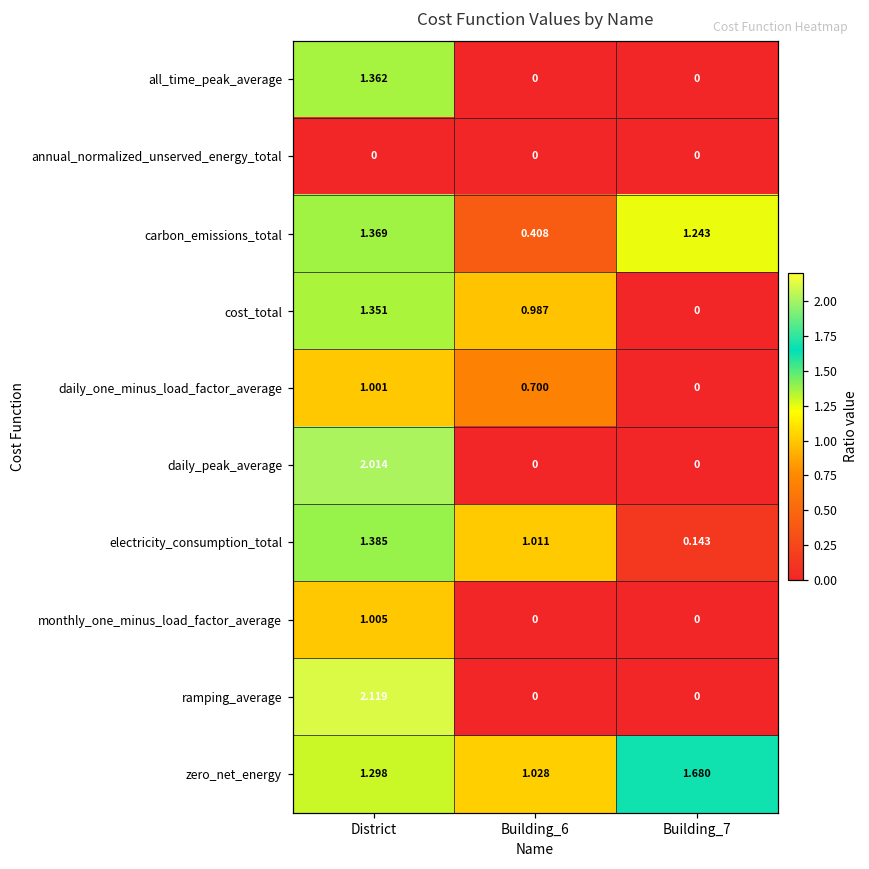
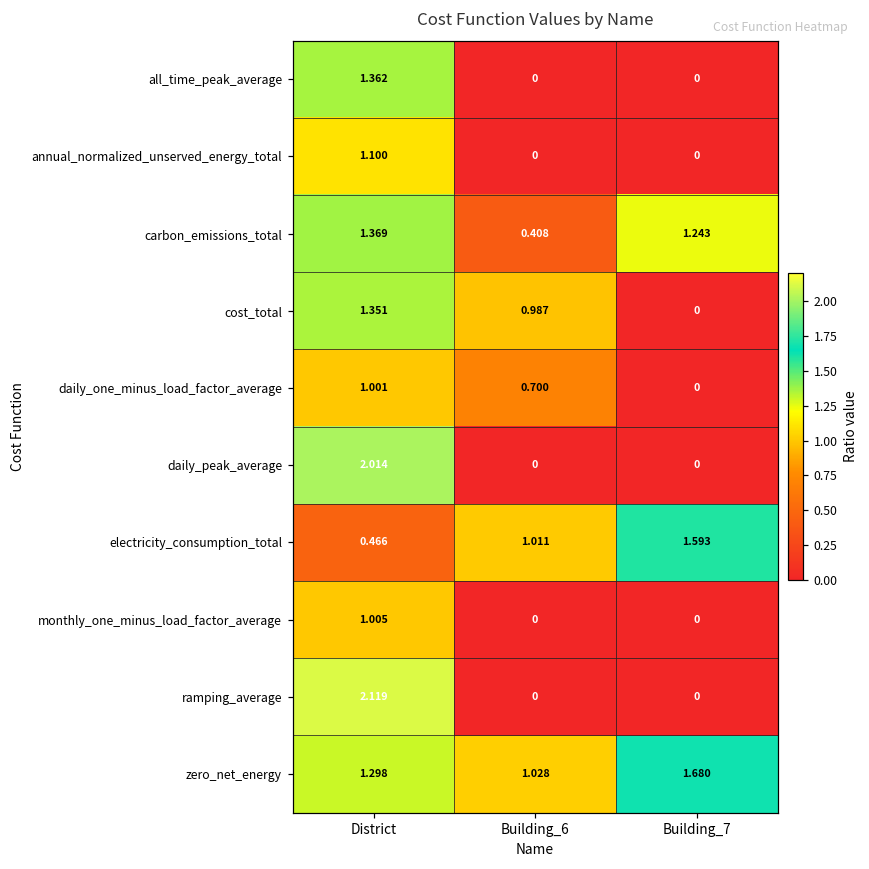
annual_normalized_unserved_energy_total, District: 0 -> 1.100
electricity_consumption_total, District: 1.385 -> 0.466
electricity_consumption_total, Building_7: 0.143 -> 1.593
